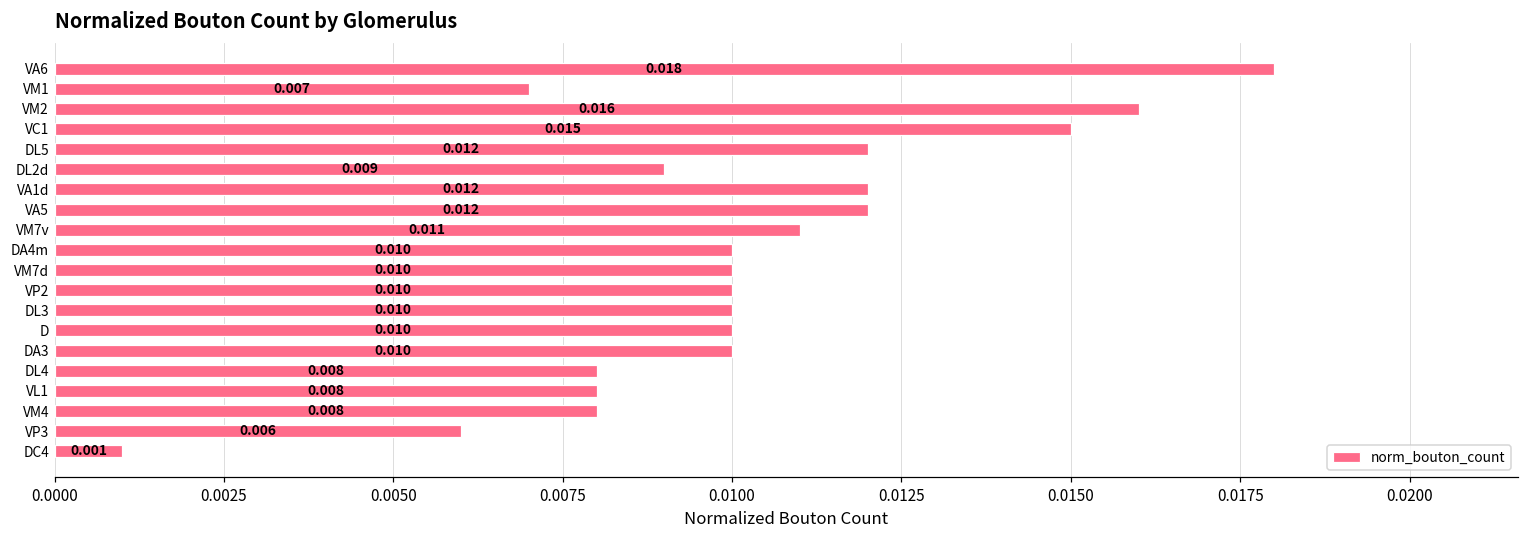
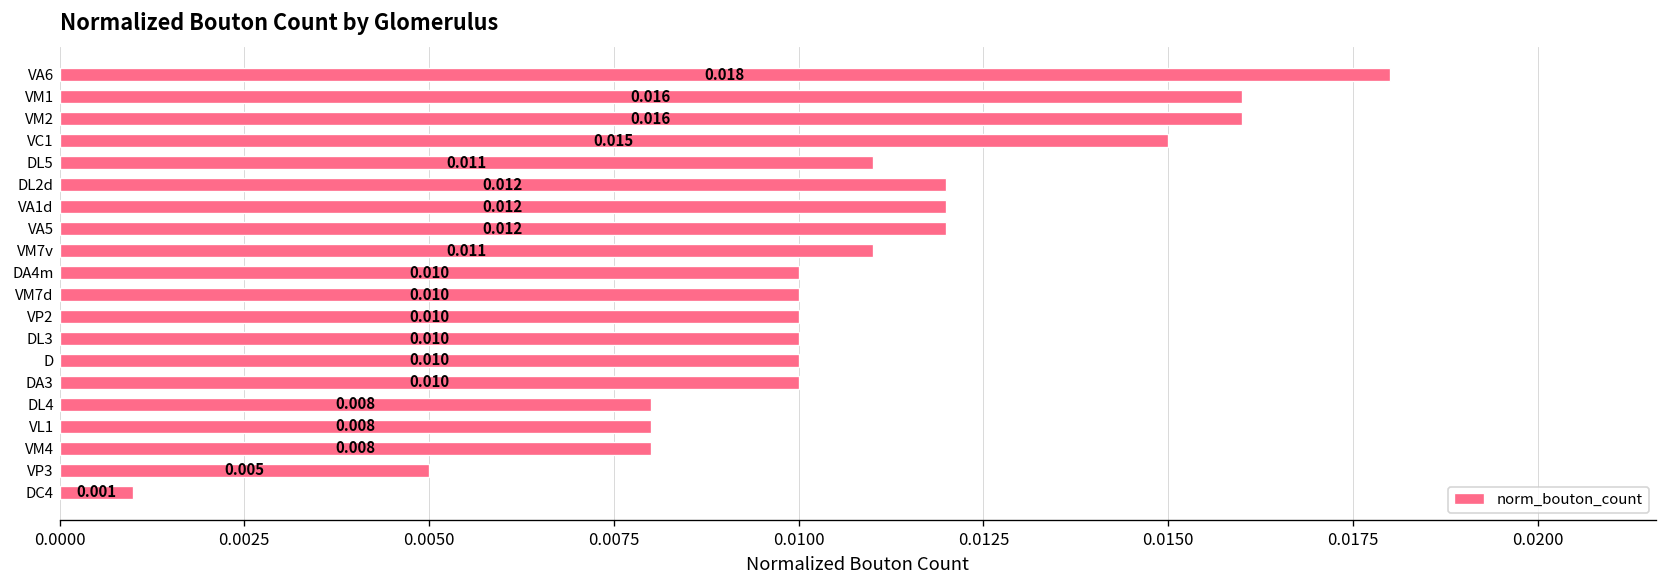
VM1: 0.007 -> 0.016
DL5: 0.012 -> 0.011
DL2d: 0.009 -> 0.012
VP3: 0.006 -> 0.005
